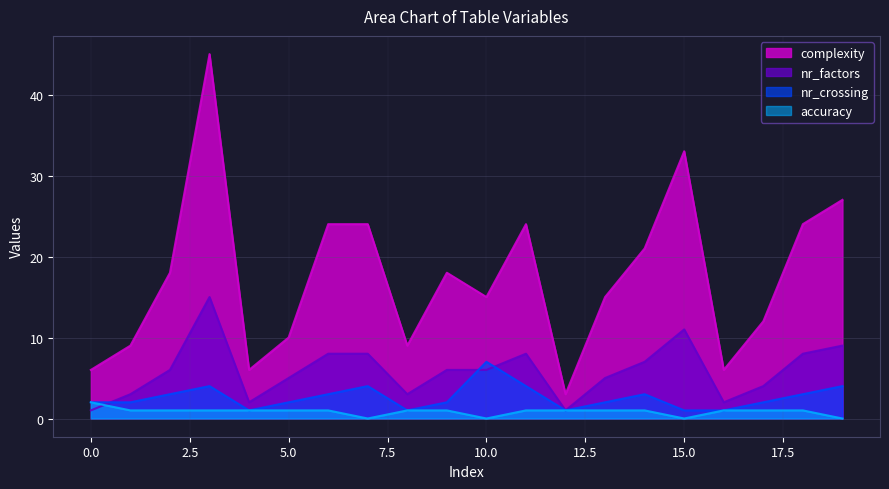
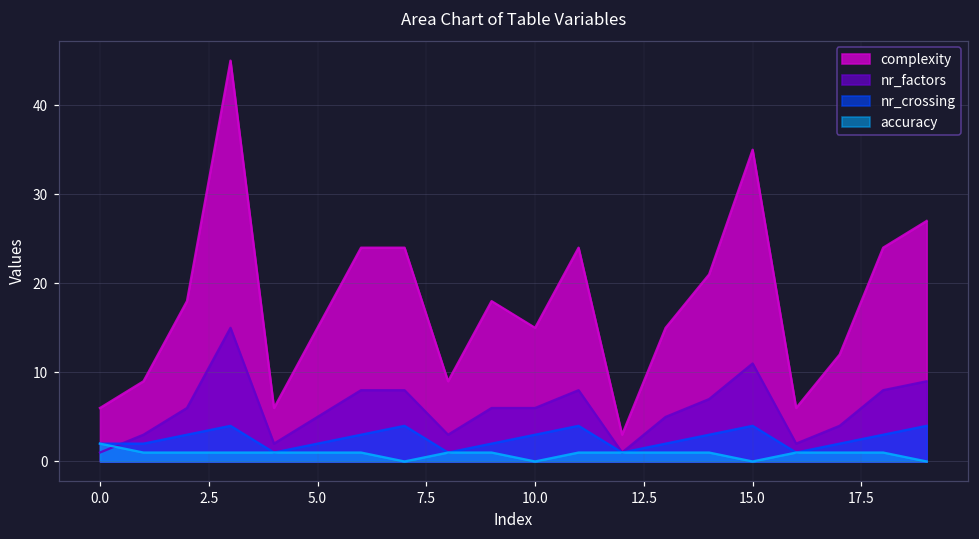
complexity, 5.0: 10 -> 15
nr_crossing, 10.0: 7 -> 3
complexity, 15.0: 33 -> 35
nr_crossing, 15.0: 1 -> 4
